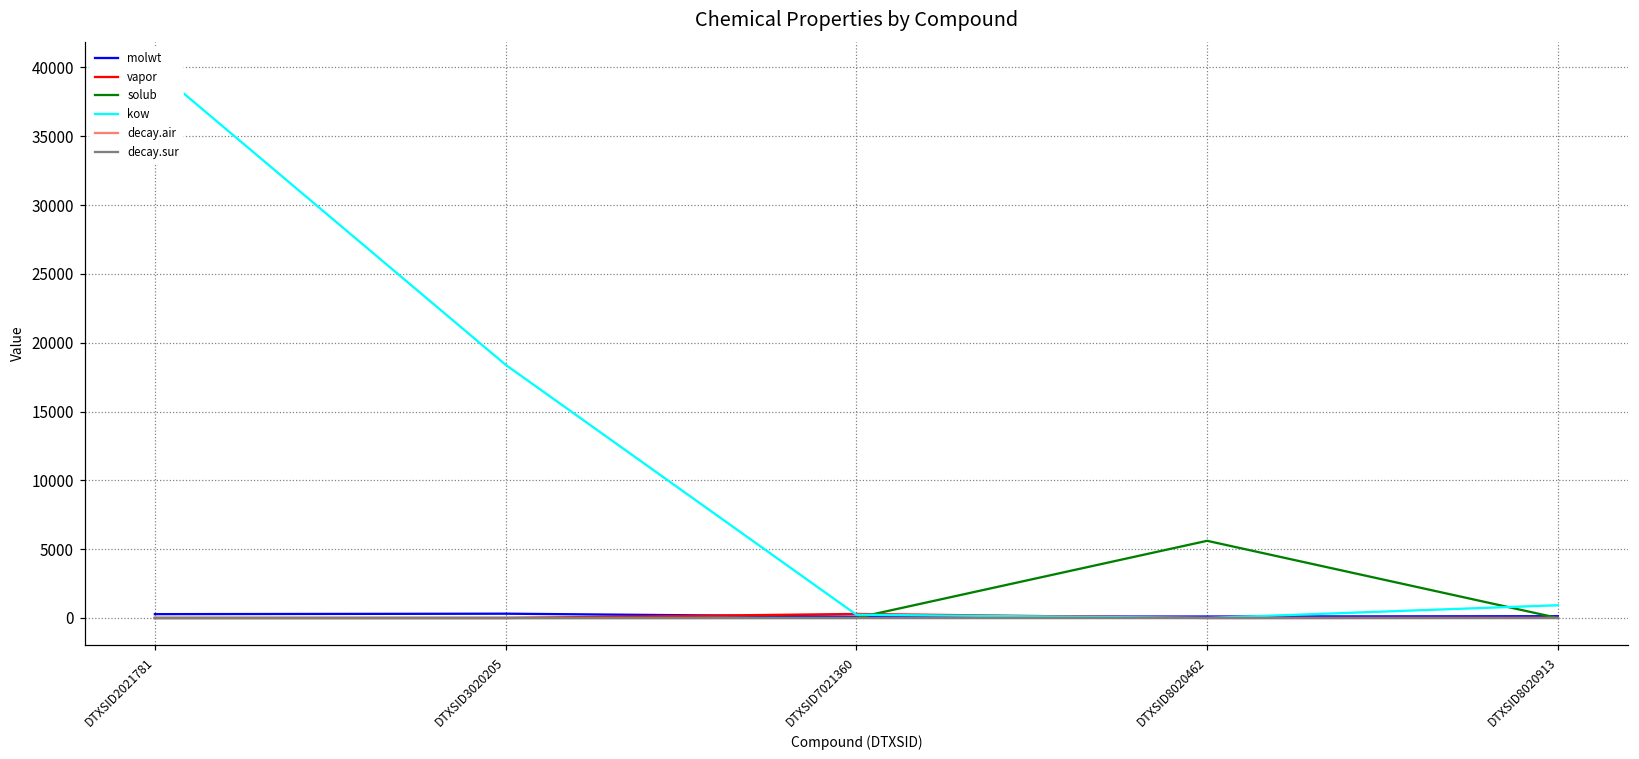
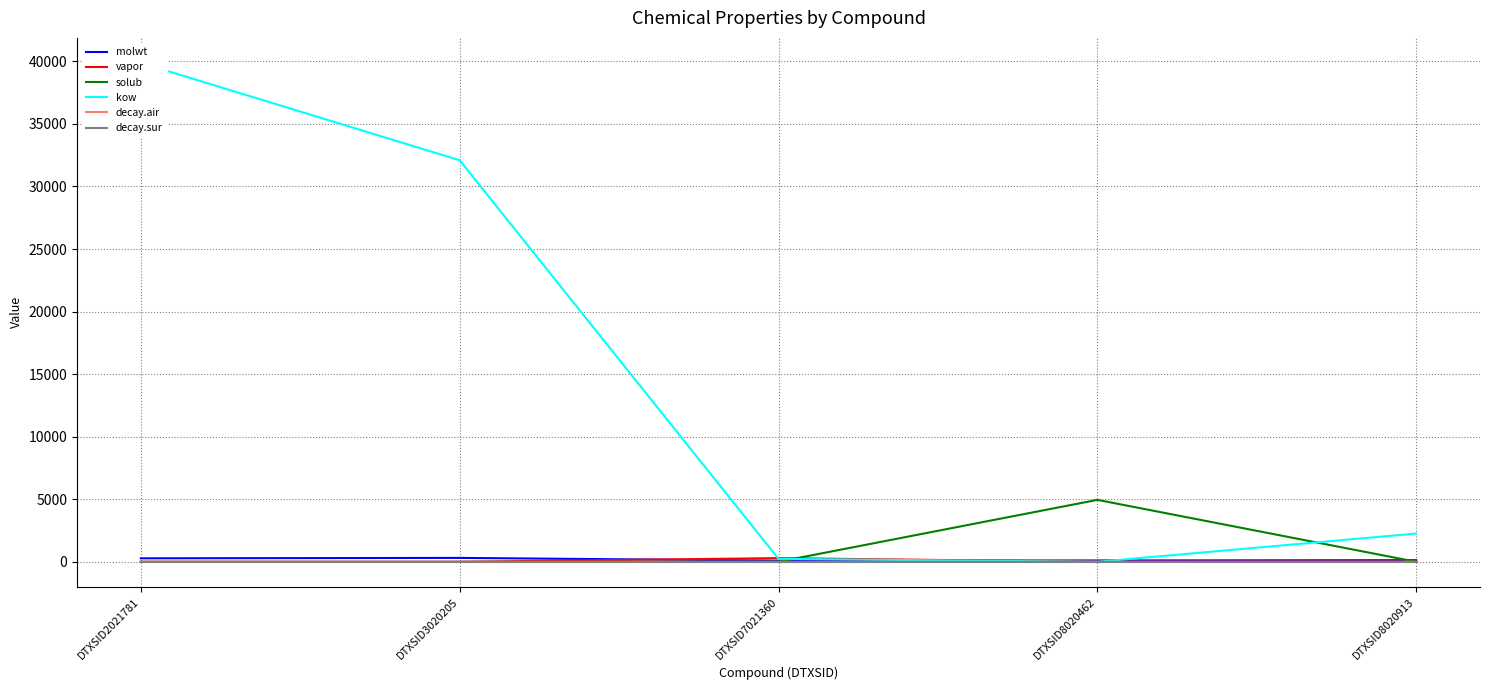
kow, DTXSID3020205: 18400 -> 32100
solub, DTXSID8020462: 5600 -> 5000
kow, DTXSID8020913: 900 -> 2300
